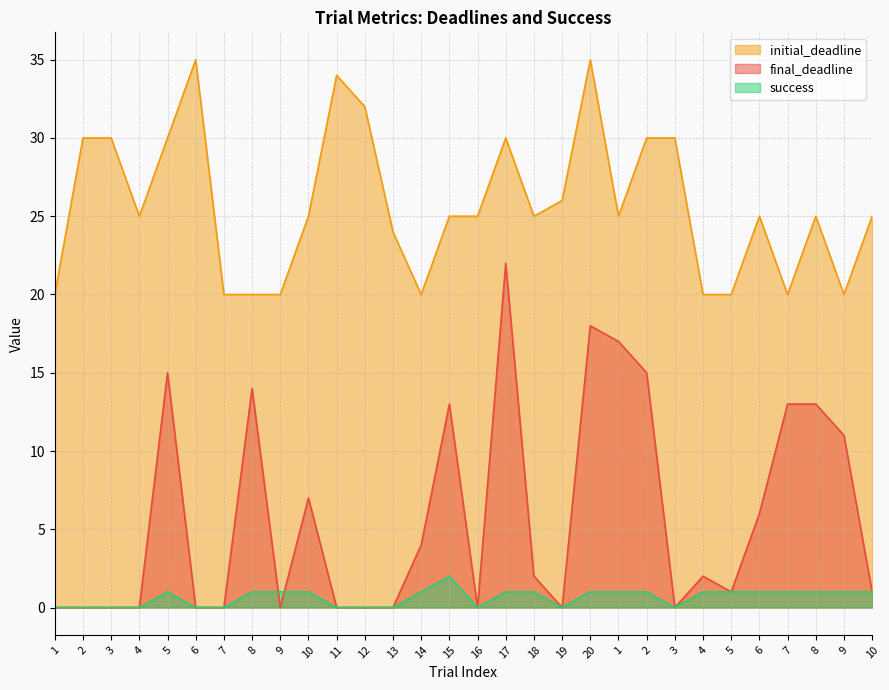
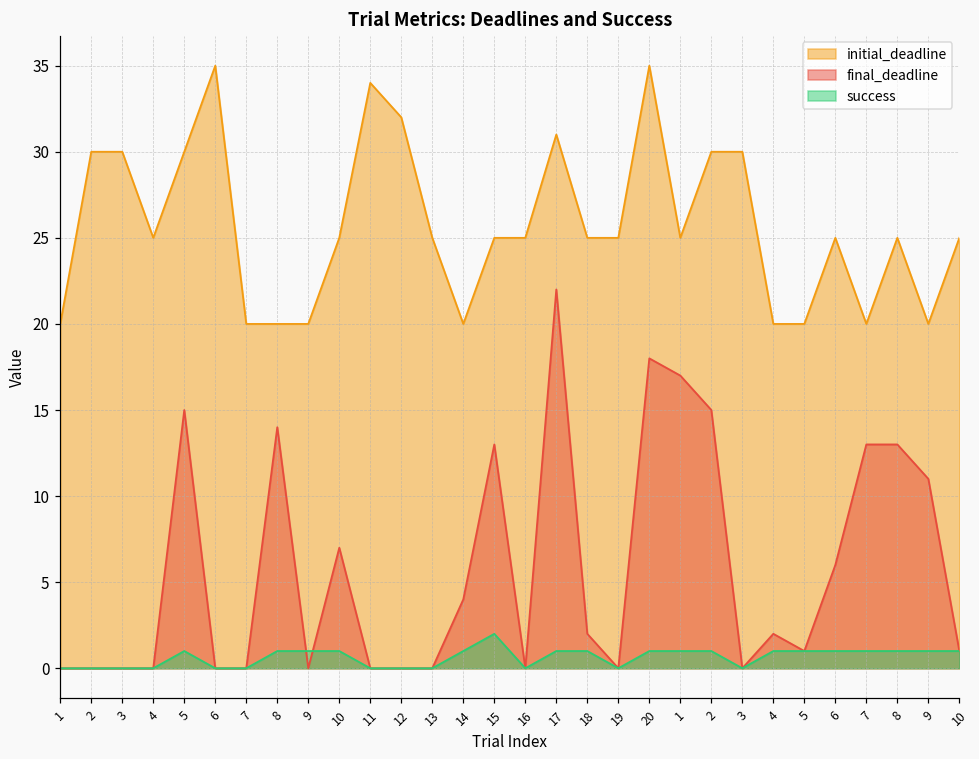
initial_deadline, 13: 24 -> 25
initial_deadline, 17: 30 -> 31
initial_deadline, 19: 26 -> 25
